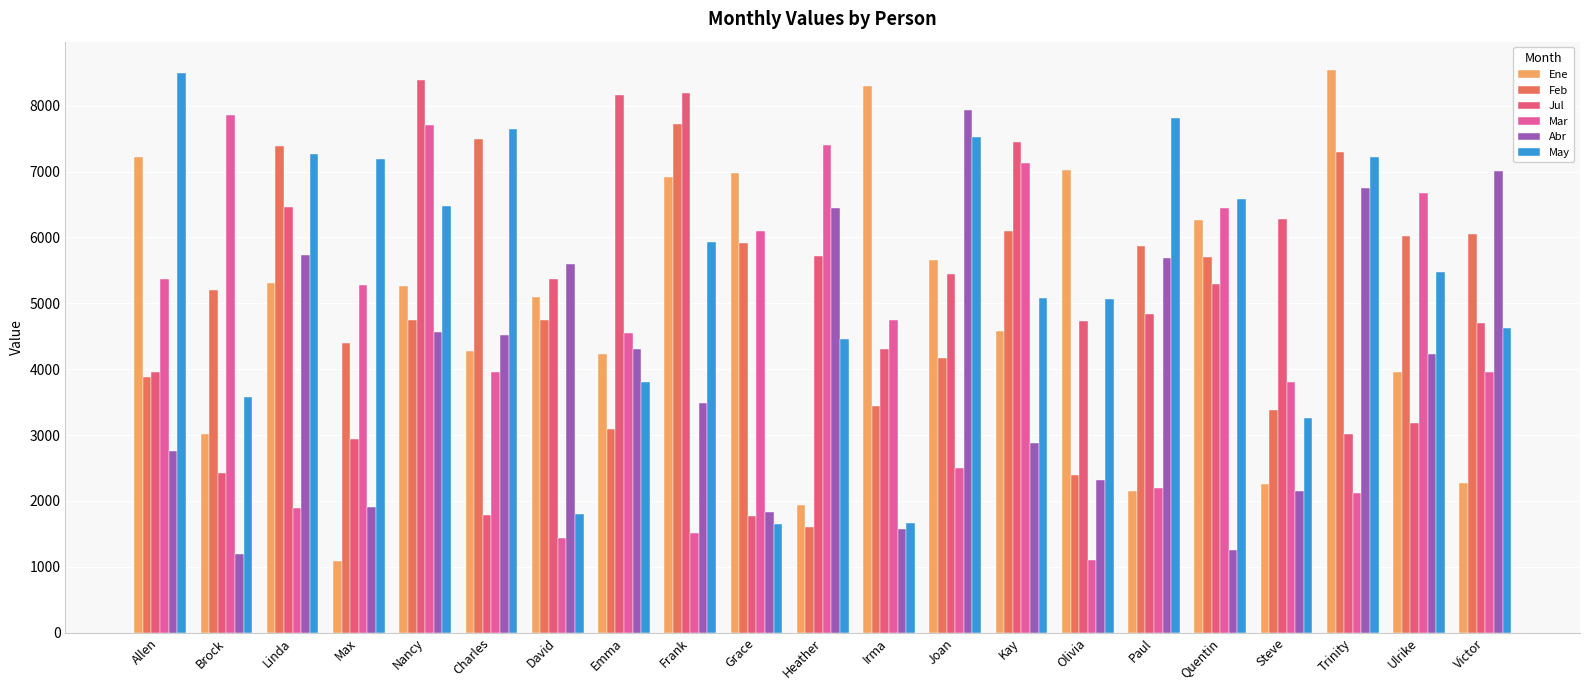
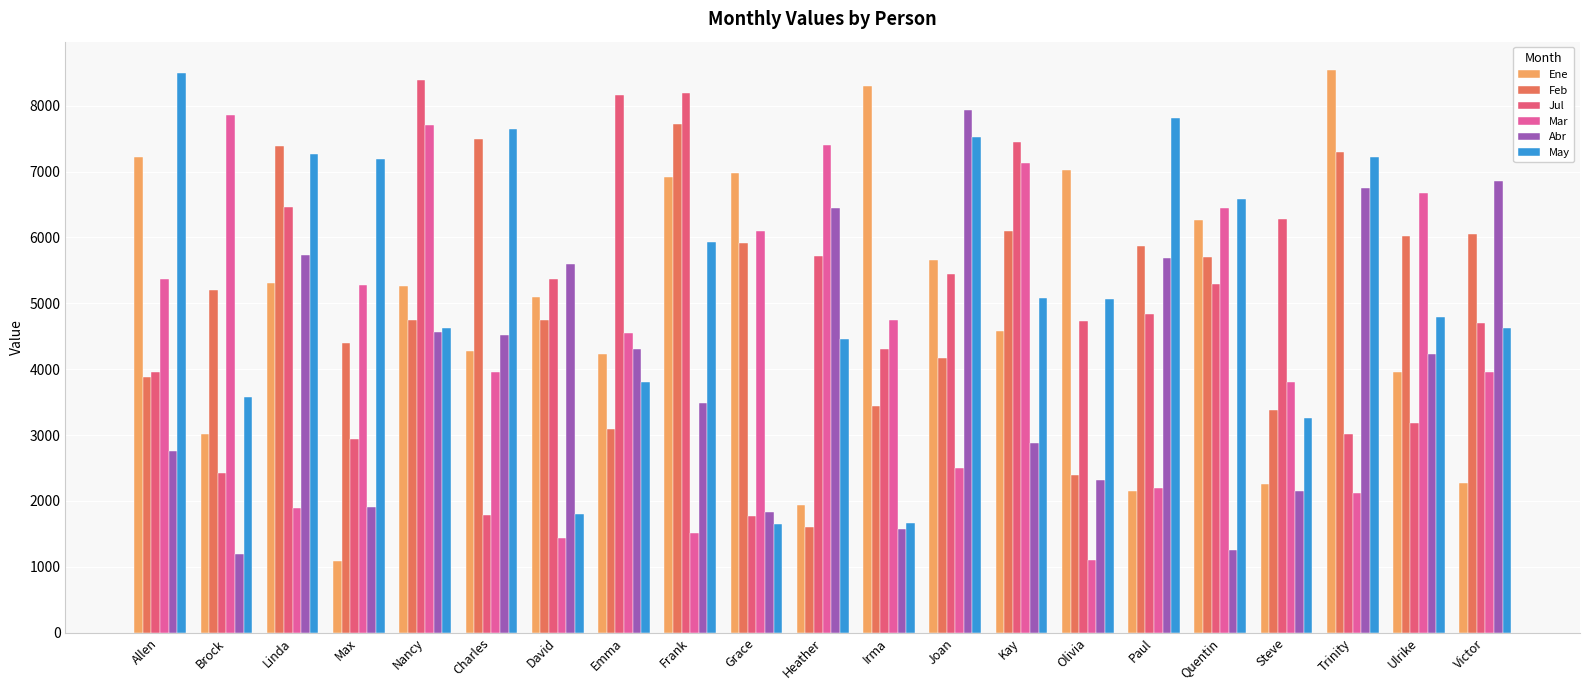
May, Nancy: 6500 -> 4600
May, Ulrike: 5500 -> 4800
Abr, Victor: 7000 -> 6900
